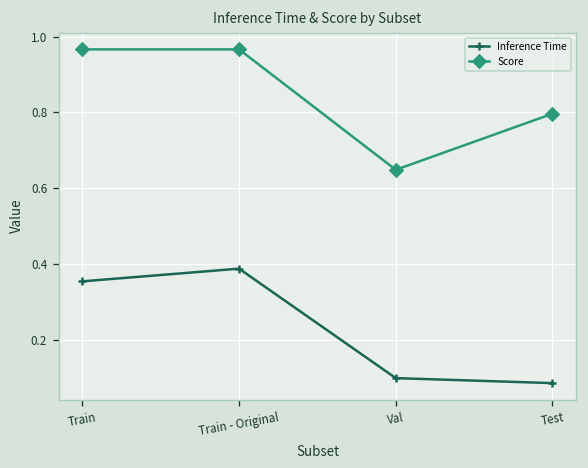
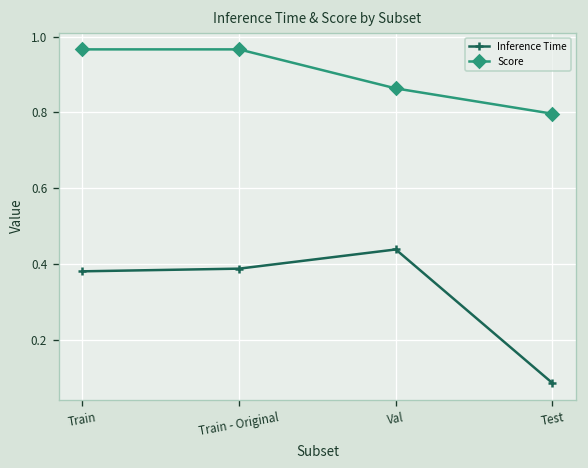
Inference Time, Train: 0.35 -> 0.38
Inference Time, Val: 0.10 -> 0.44
Score, Val: 0.65 -> 0.86
